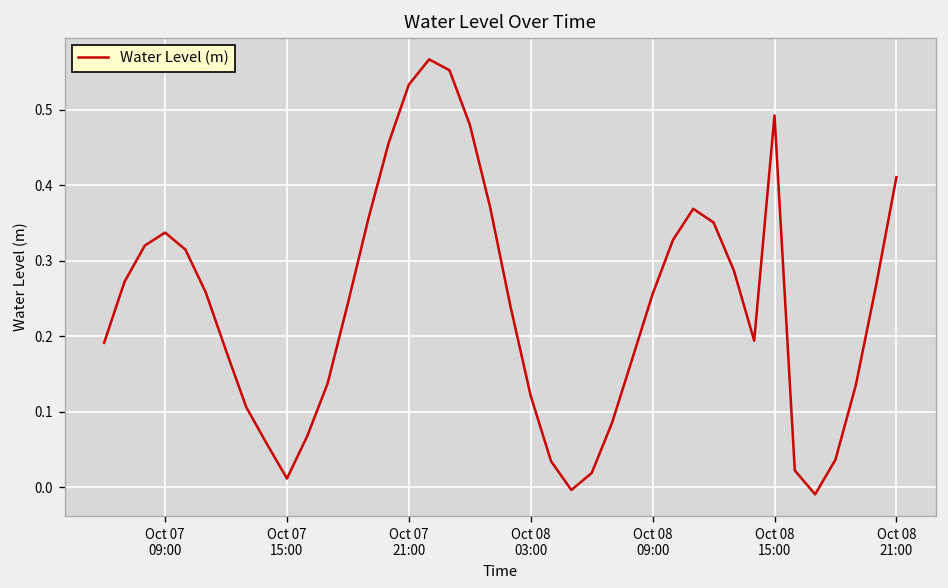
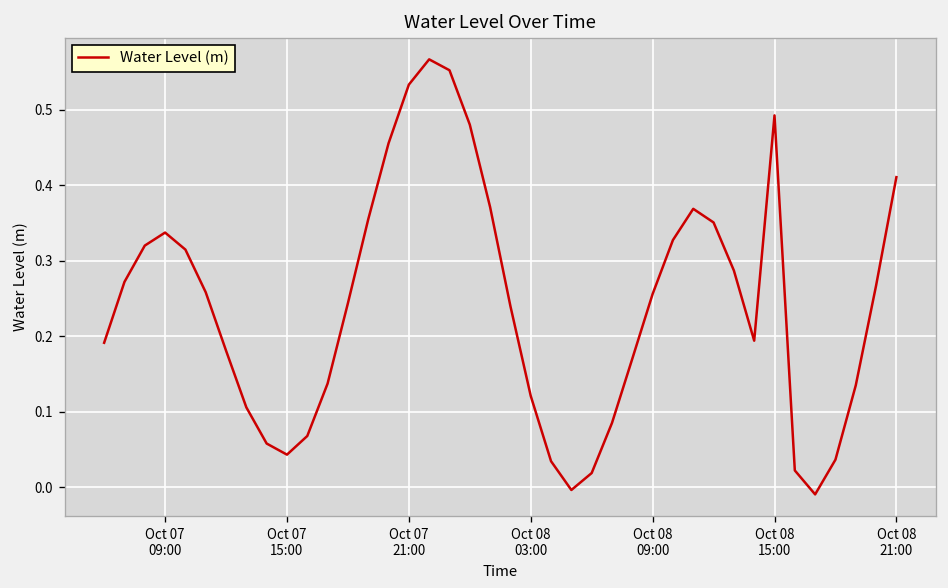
Oct 07 15:00: 0.01 -> 0.04
